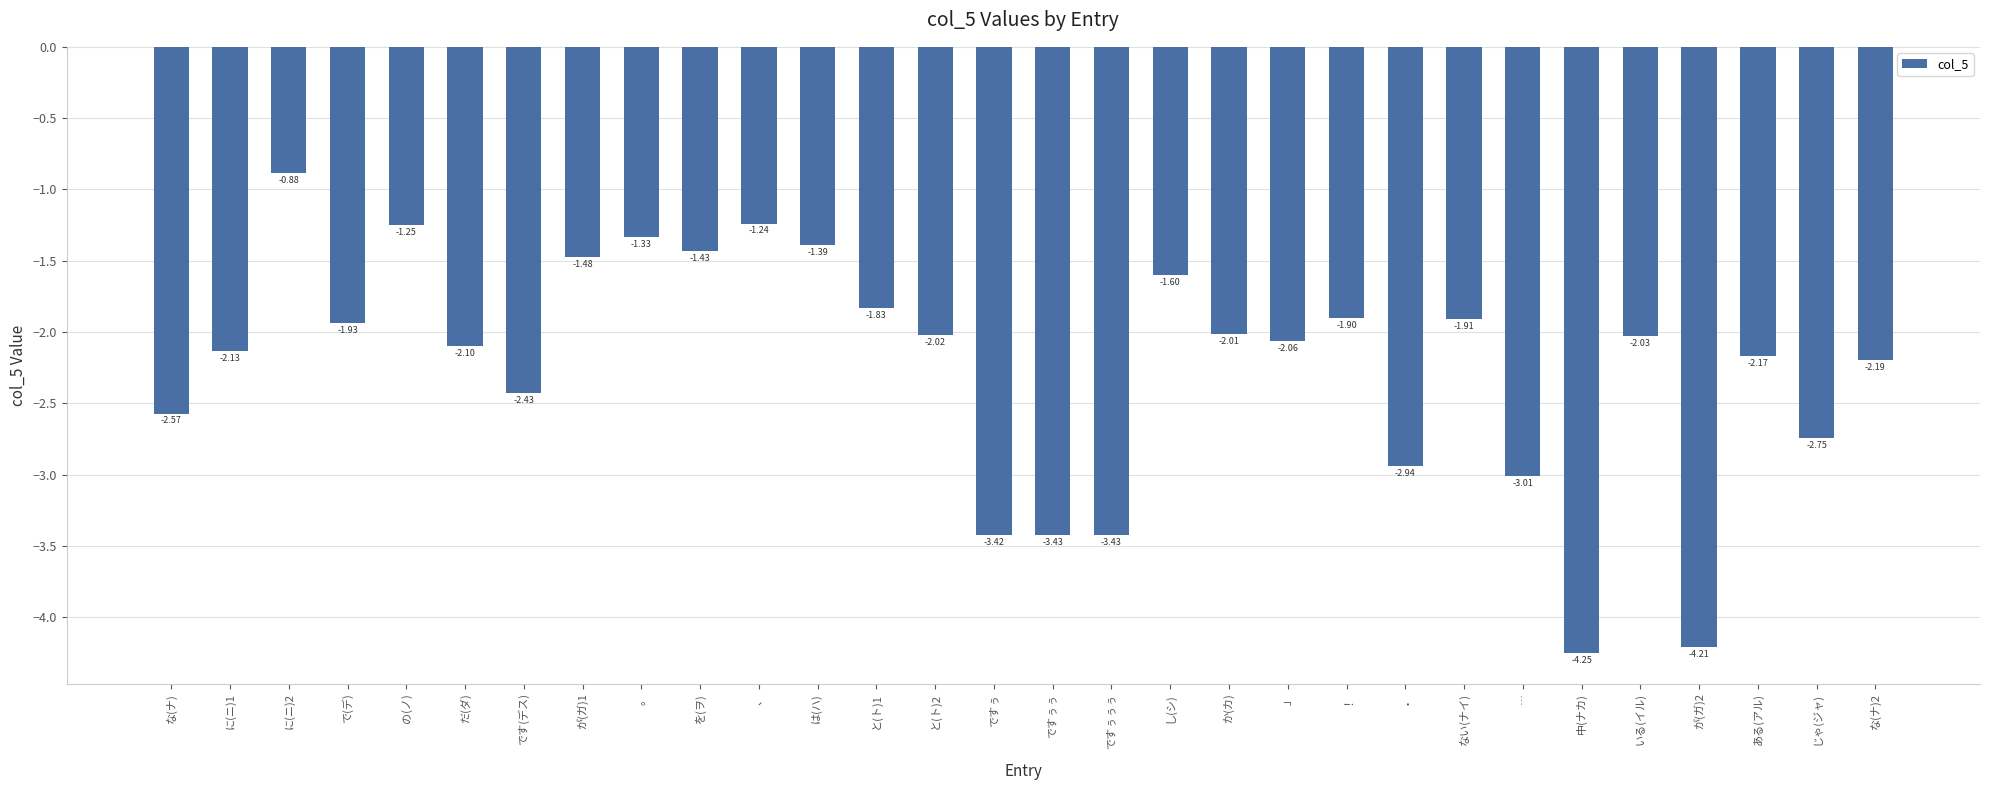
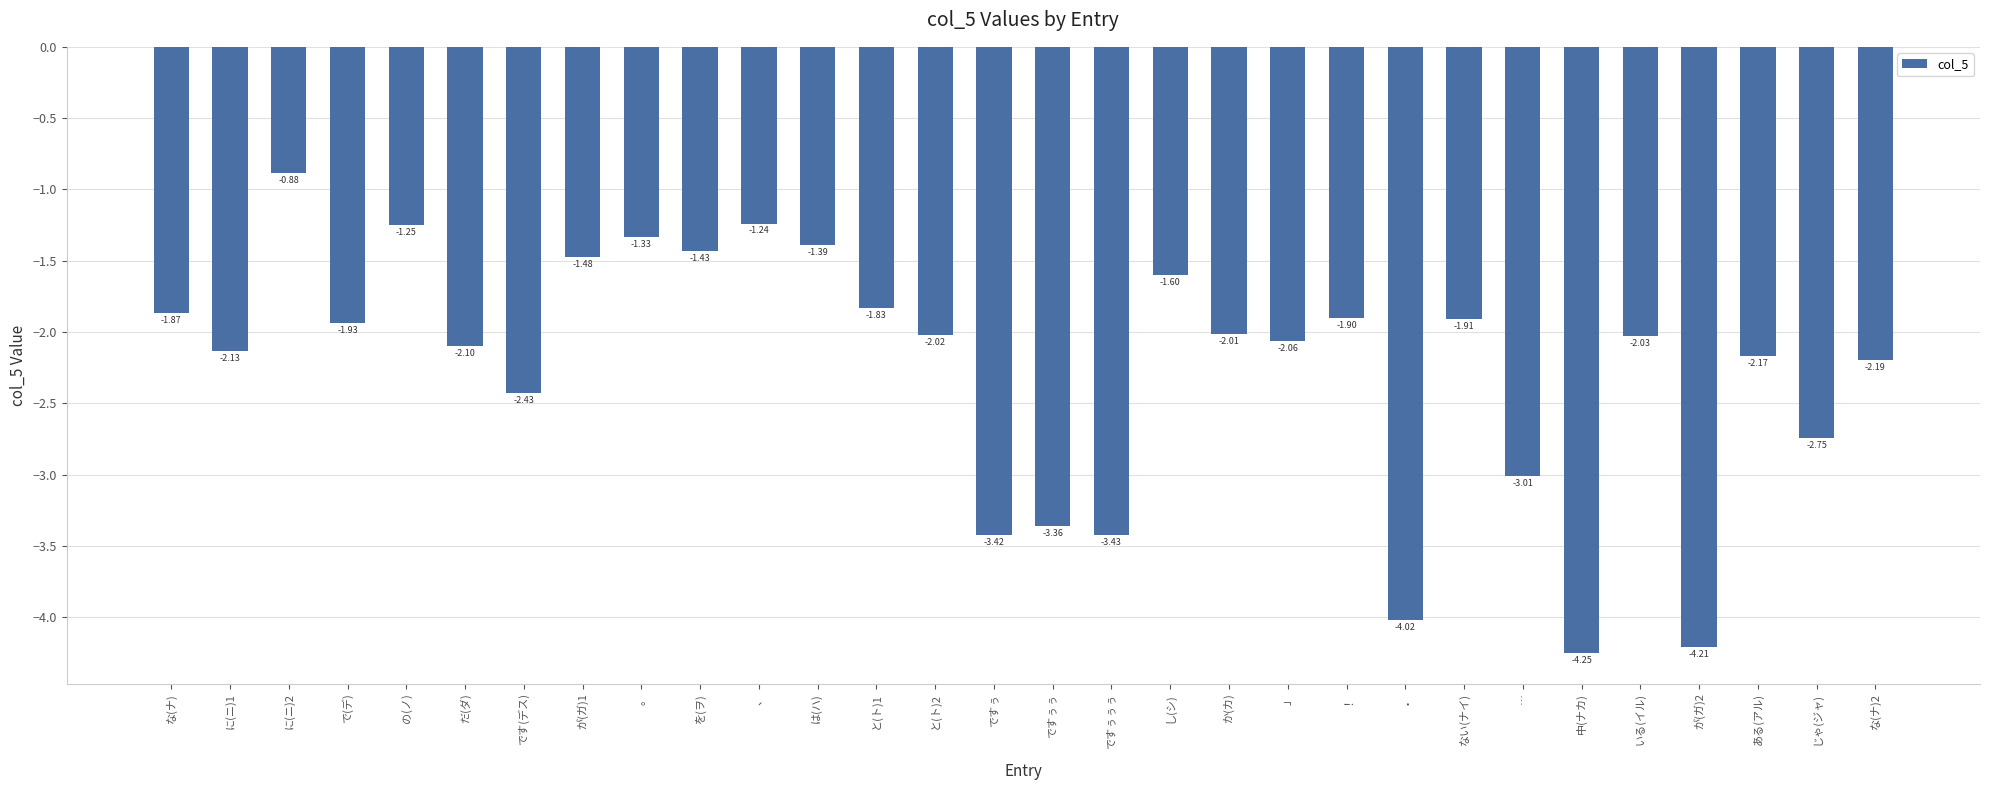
な(ナ): -2.57 -> -1.87
ですぅぅ: -3.43 -> -3.36
・: -2.94 -> -4.02
